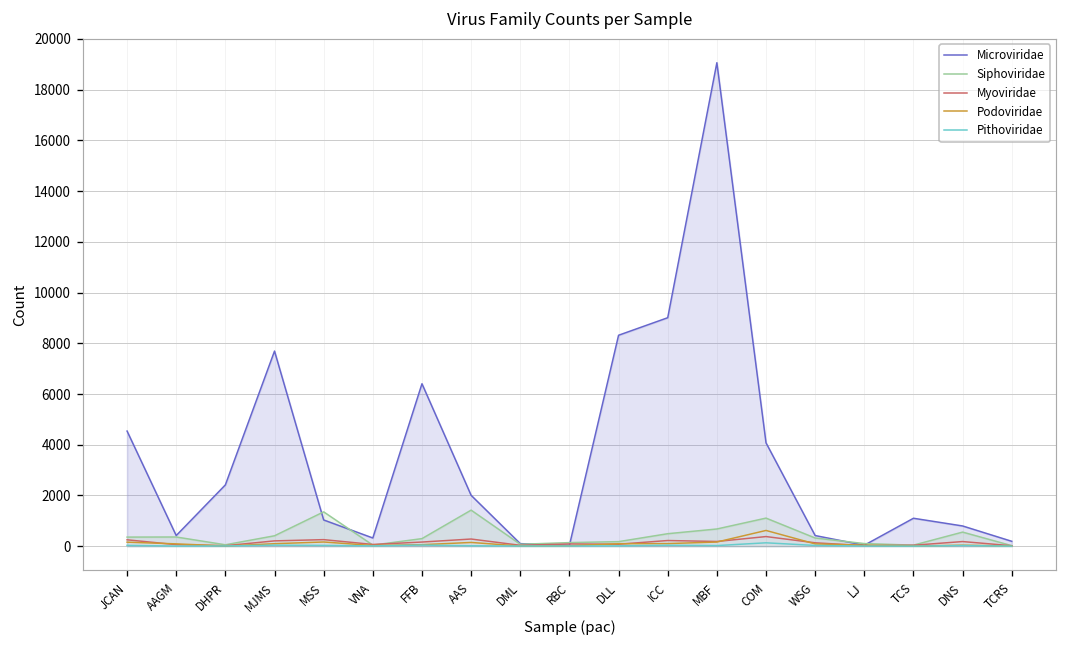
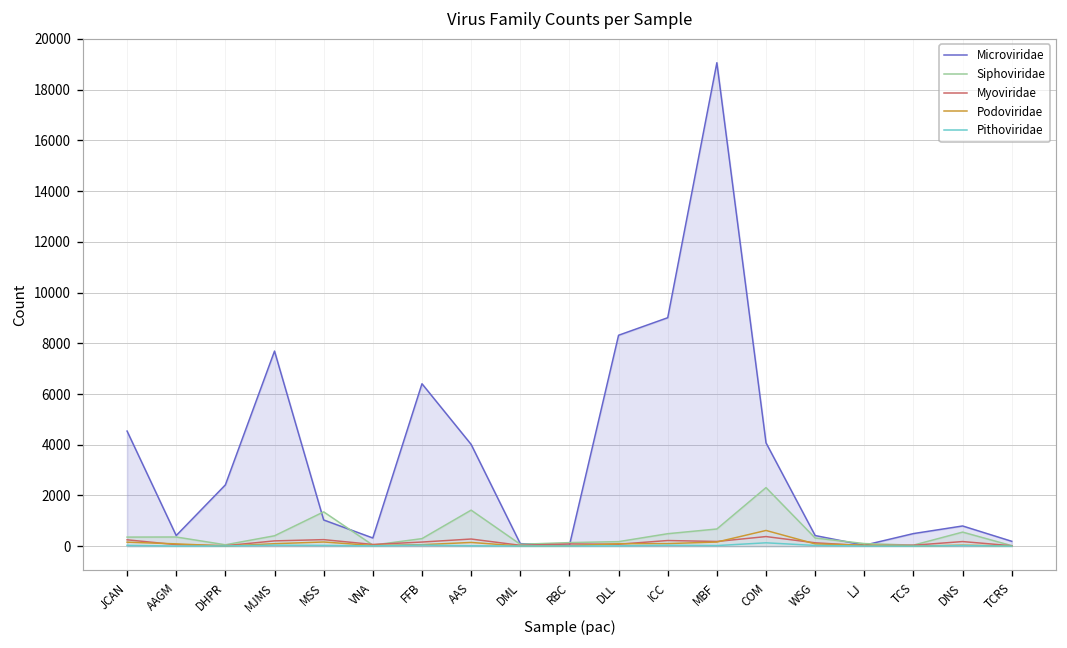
Microviridae, AAS: 2000 -> 4000
Siphoviridae, COM: 1100 -> 2300
Microviridae, TCS: 1100 -> 500
